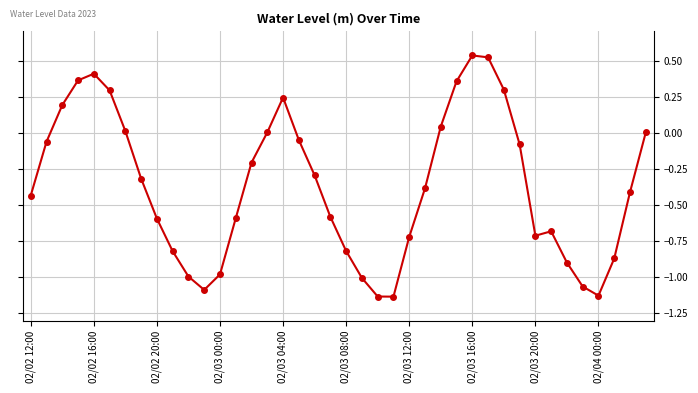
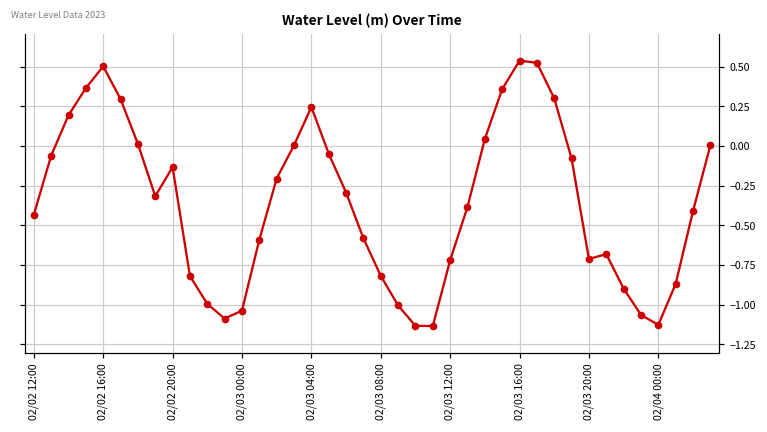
02/02 16:00: 0.41 -> 0.50
02/02 20:00: -0.59 -> -0.13
02/03 00:00: -0.98 -> -1.04
